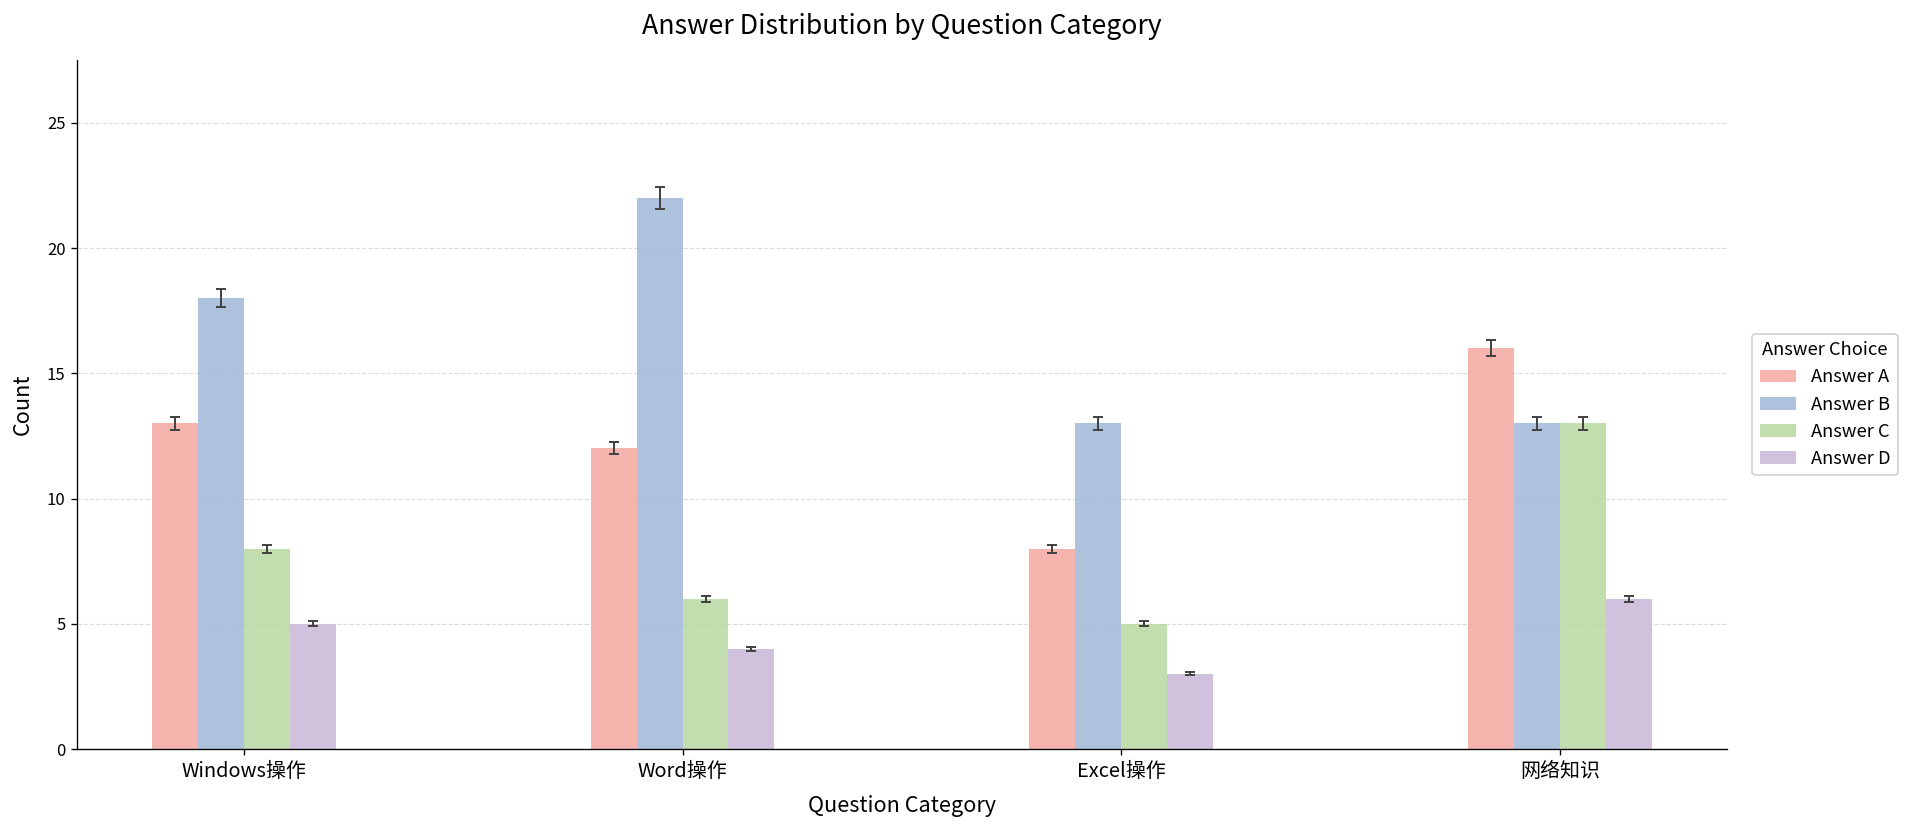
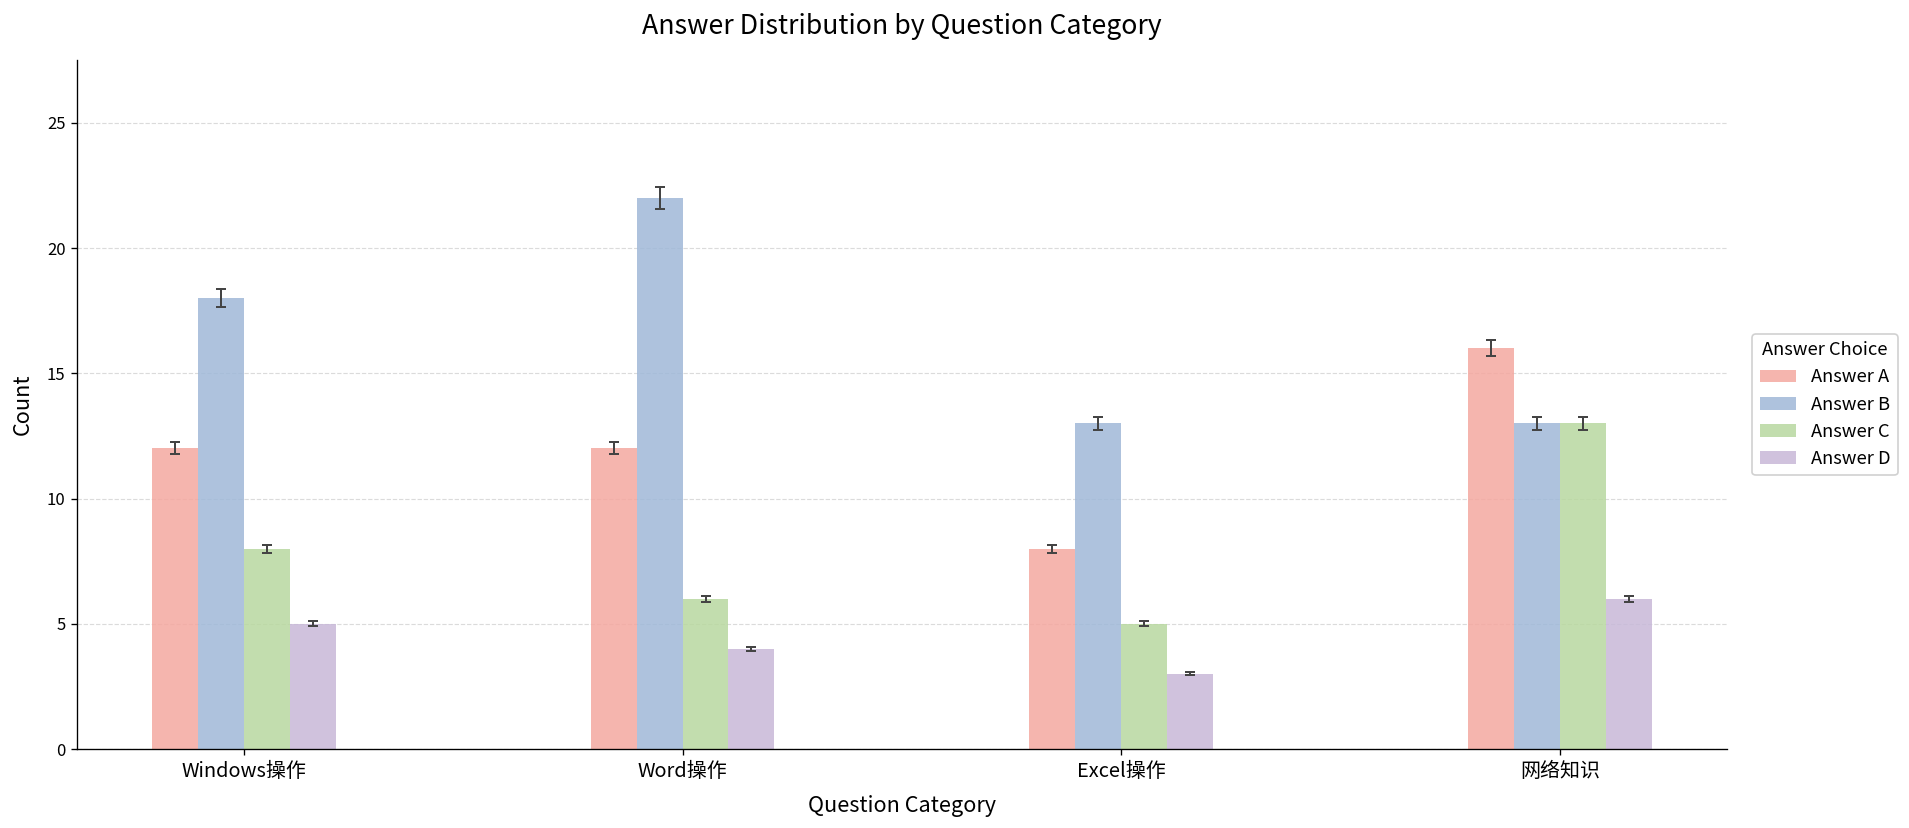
Answer A, Windows操作: 13 -> 12
